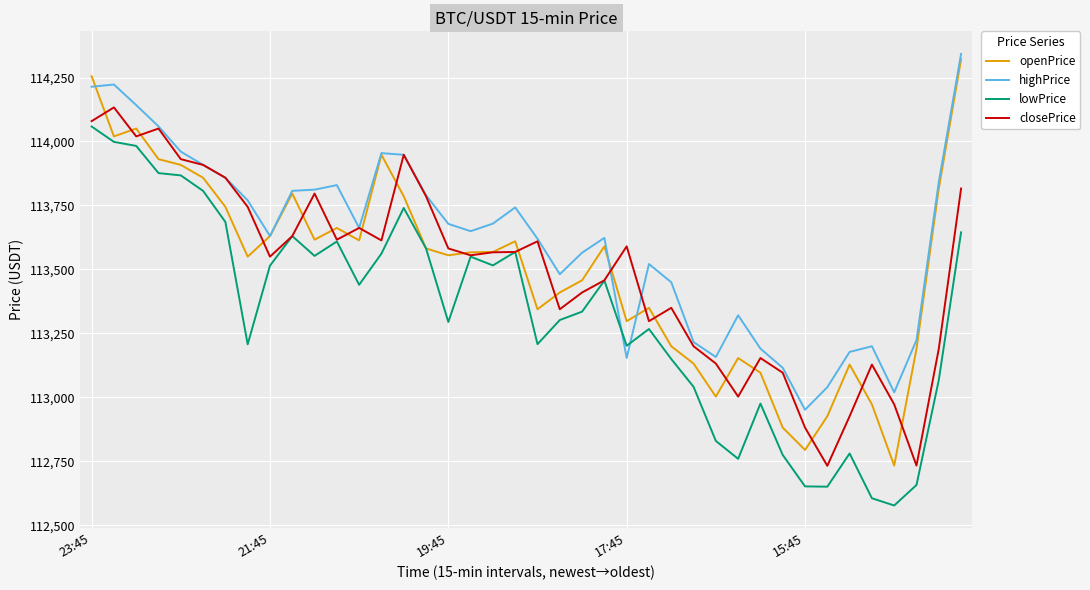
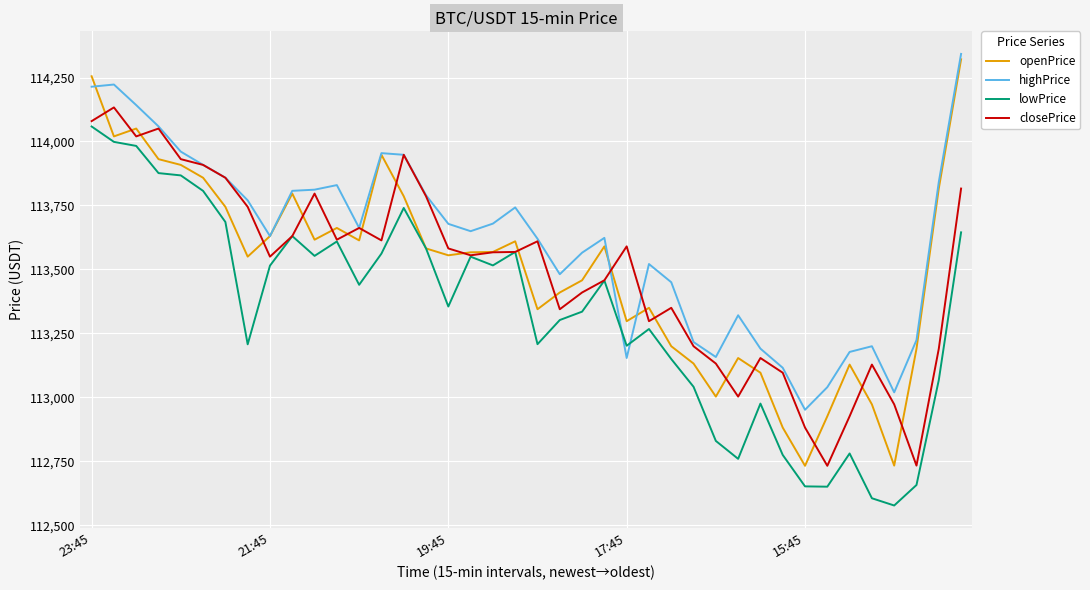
lowPrice, 19:45: 113,290 -> 113,360
openPrice, 15:45: 112,790 -> 112,730
